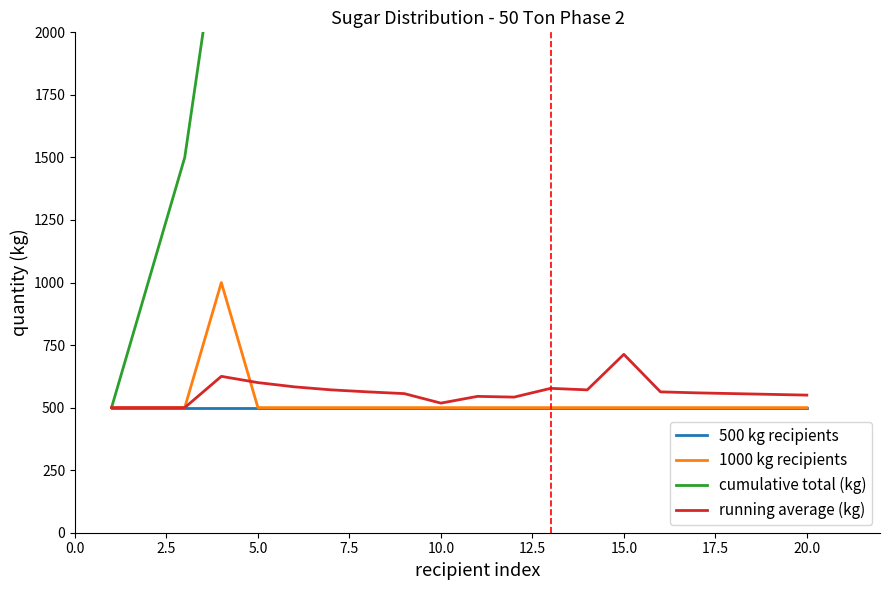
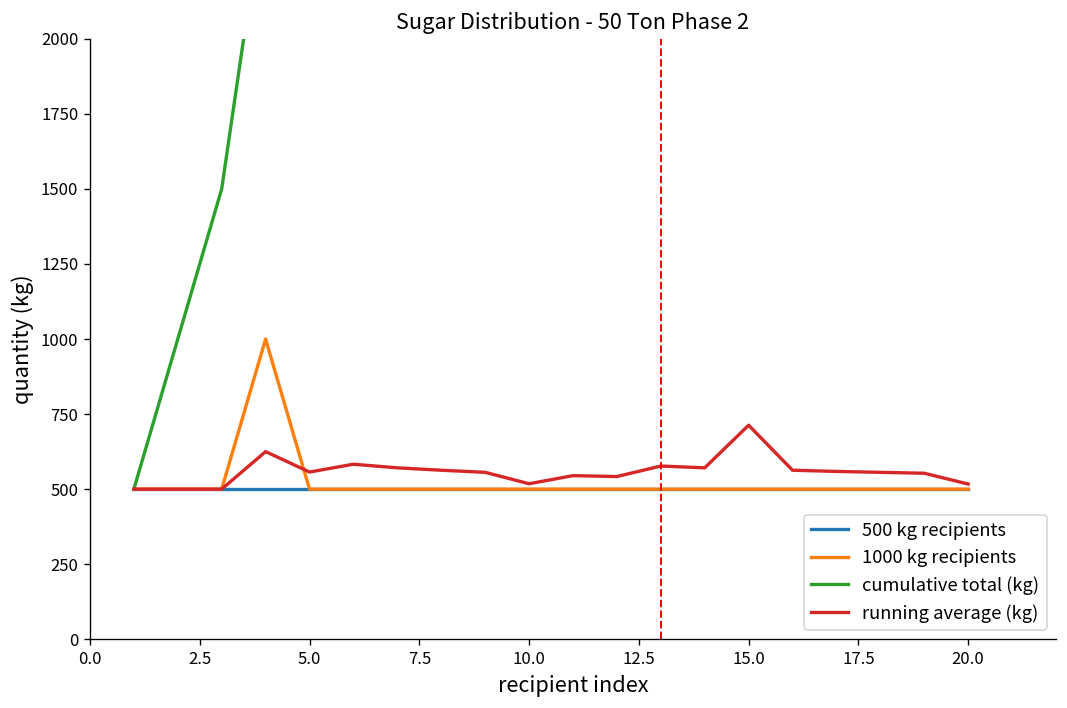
running average (kg), 5.0: 600 -> 560
running average (kg), 20.0: 550 -> 520
